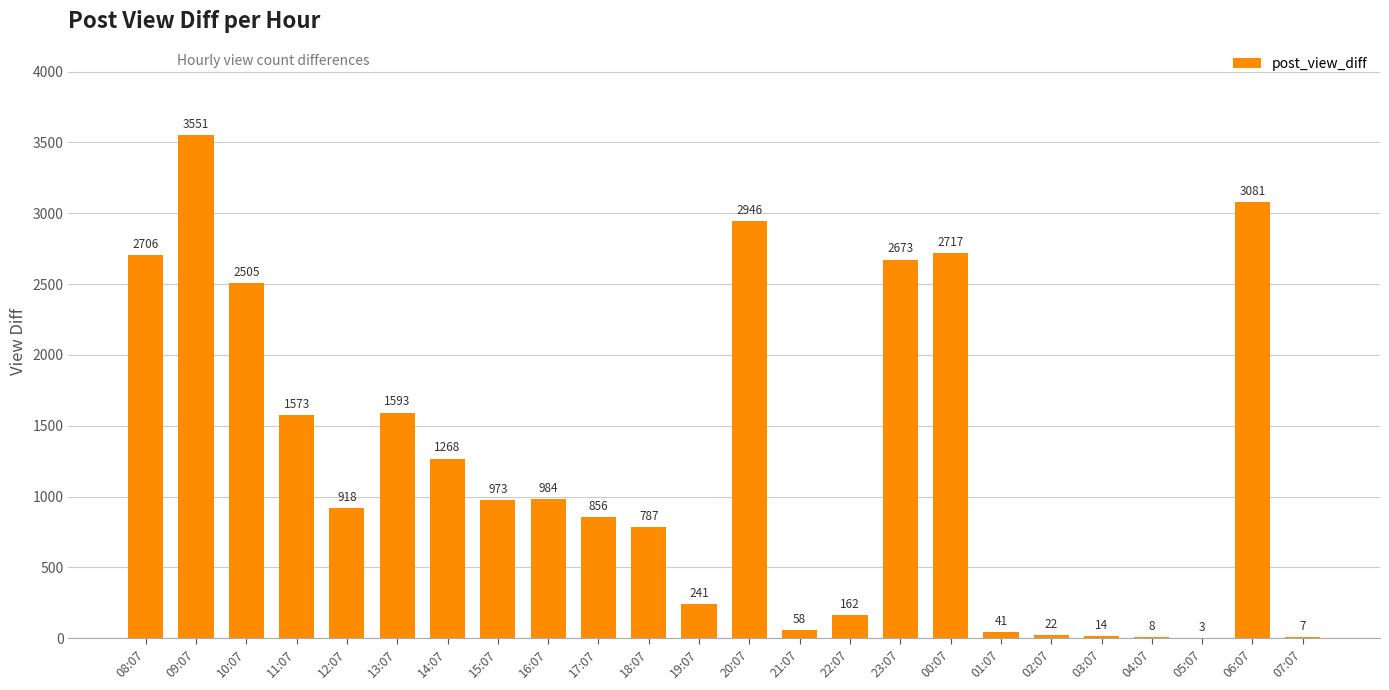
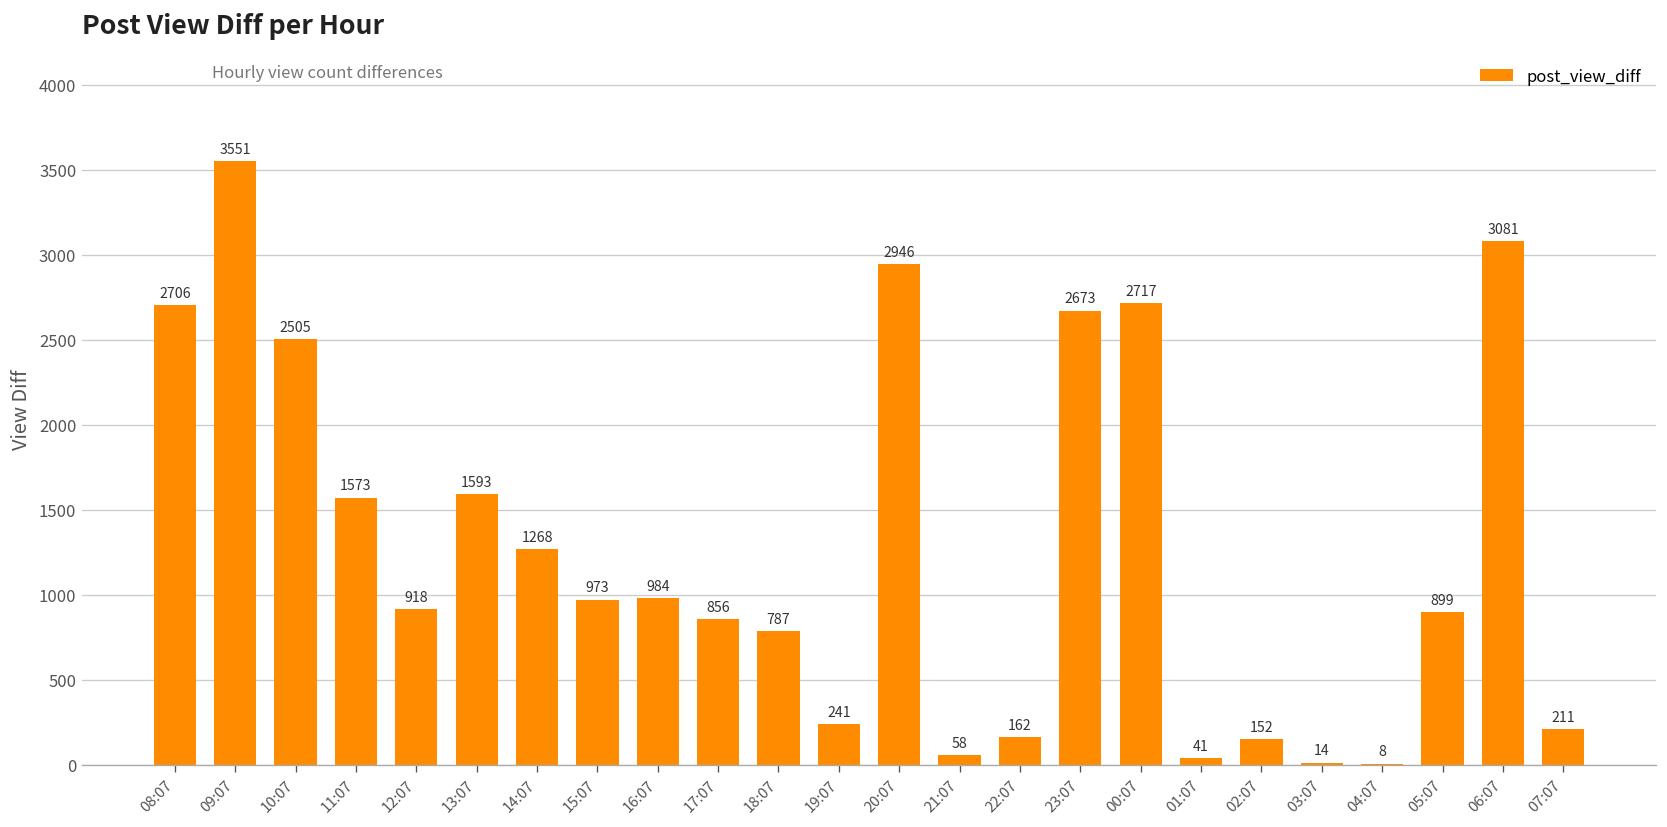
02:07: 22 -> 152
05:07: 3 -> 899
07:07: 7 -> 211
